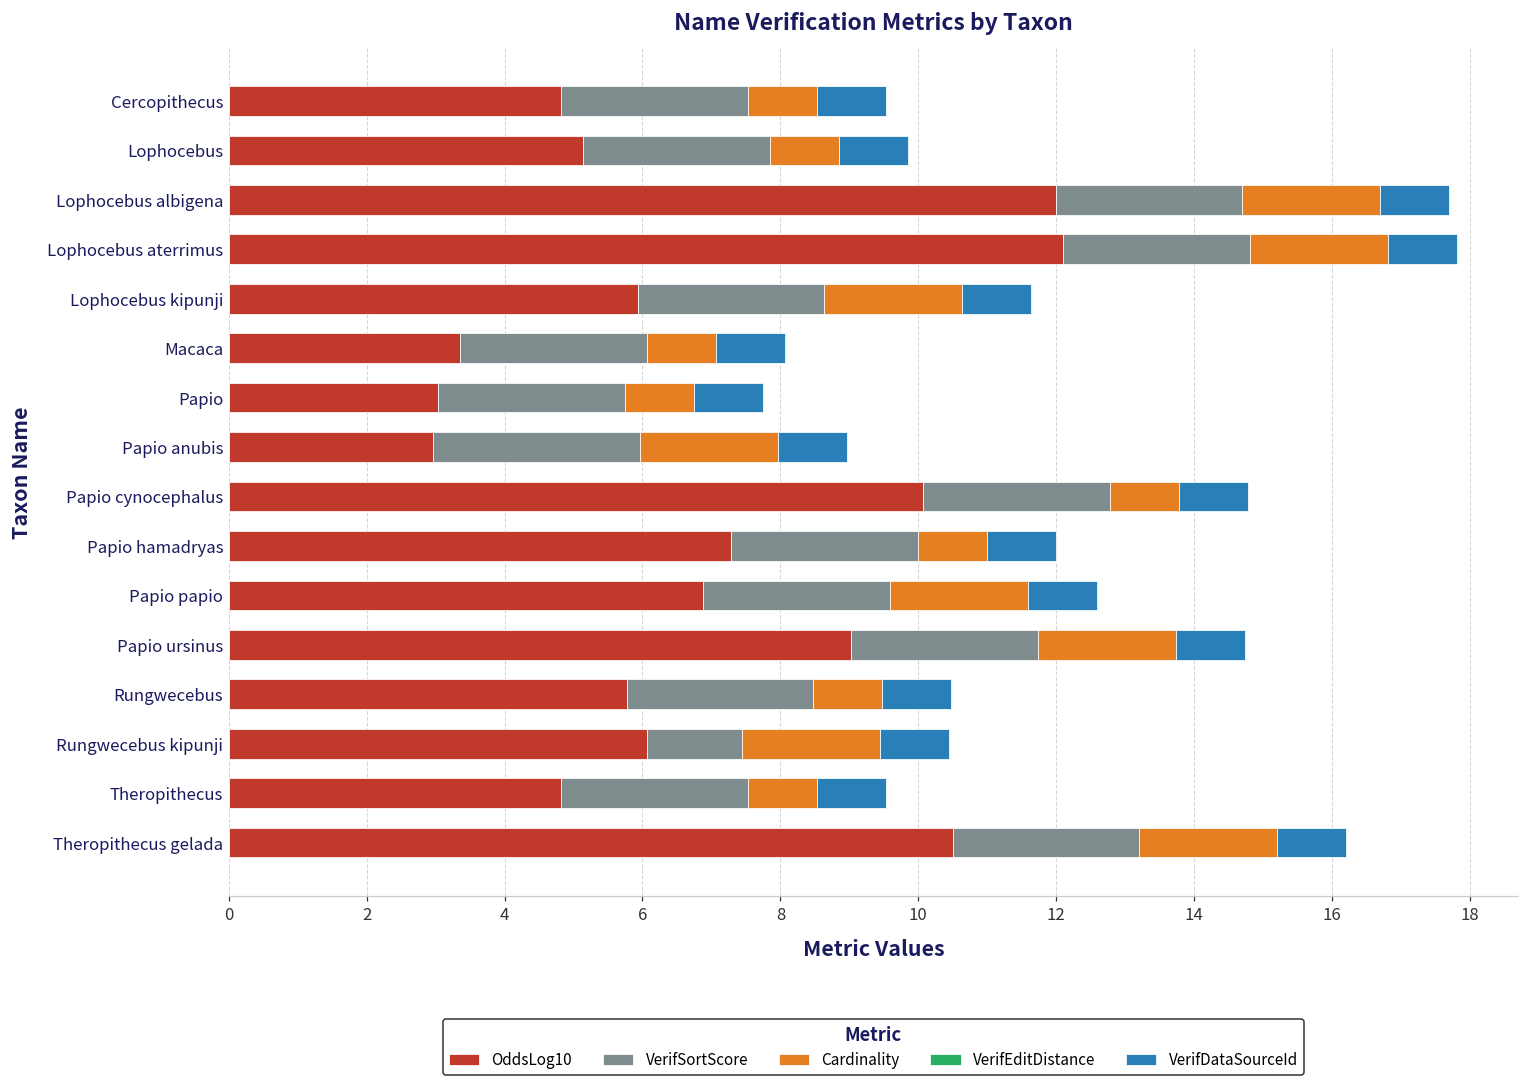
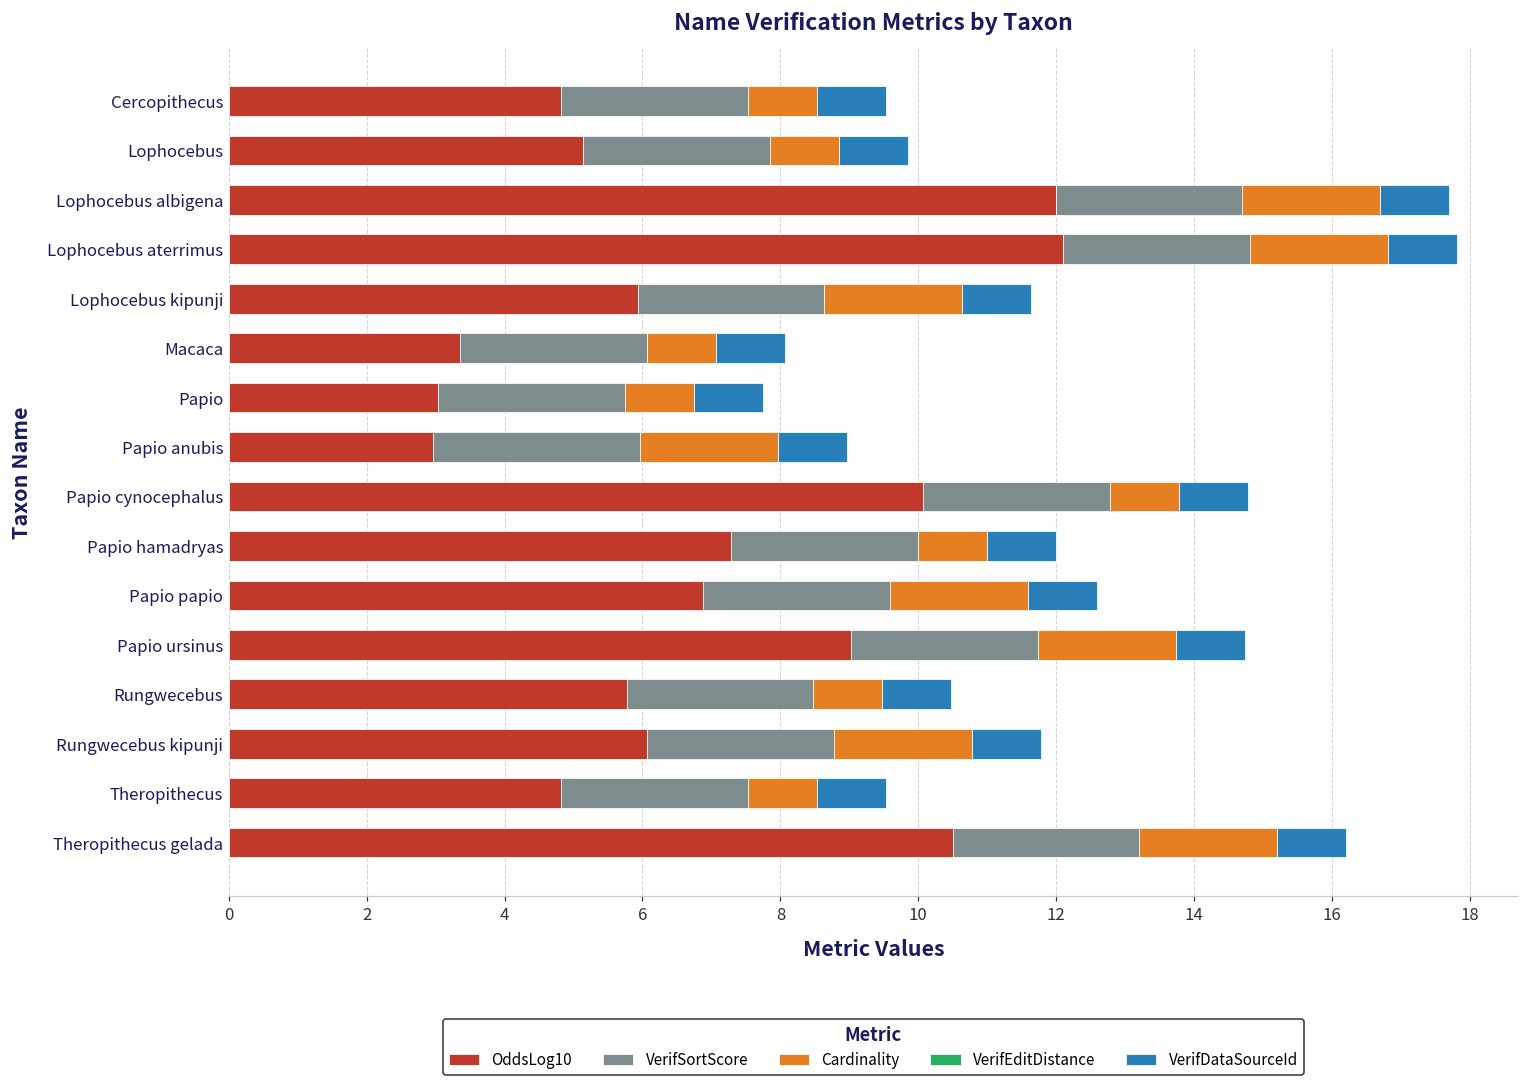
VerifSortScore, Rungwecebus kipunji: 1.4 -> 2.7
